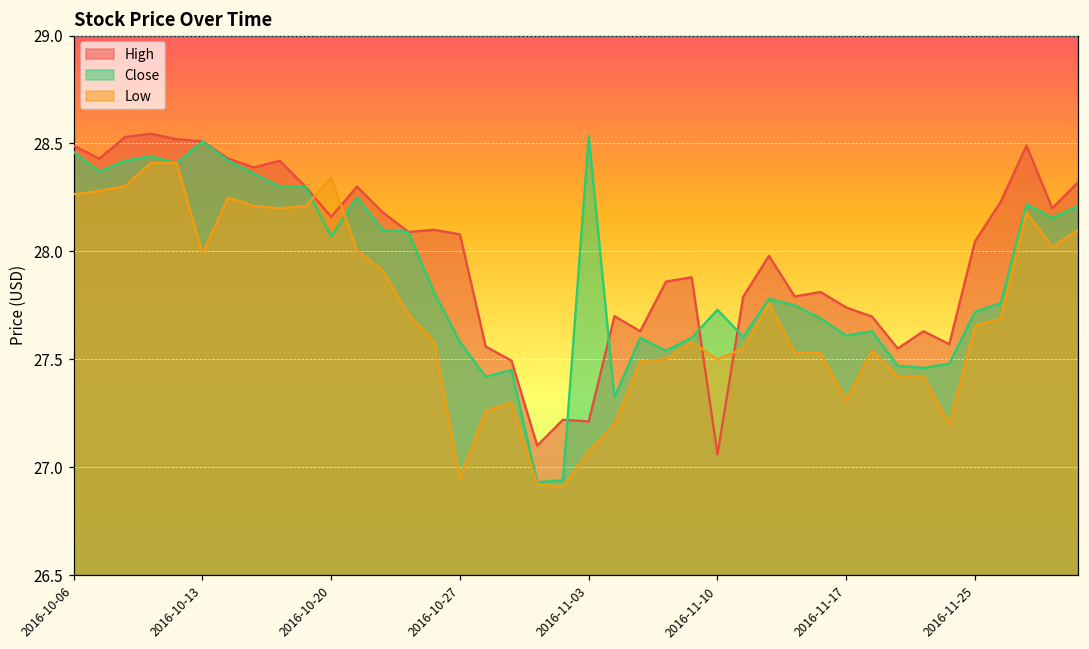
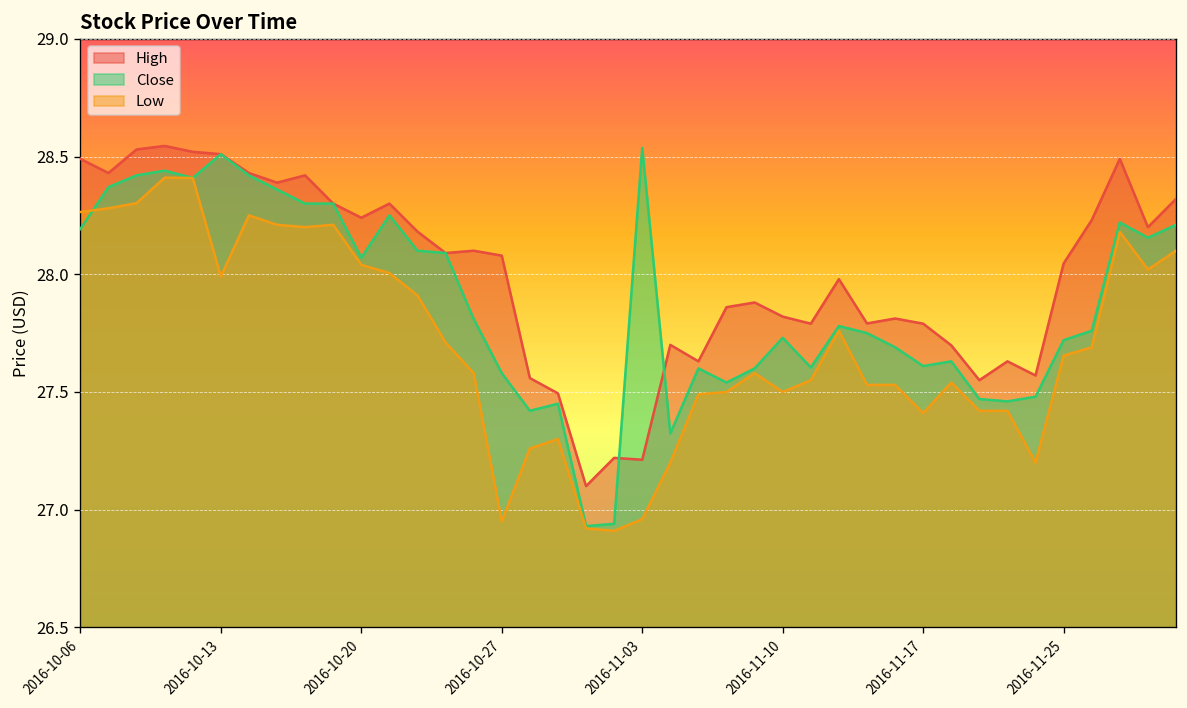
Close, 2016-10-06: 28.46 -> 28.19
High, 2016-10-20: 28.16 -> 28.24
Low, 2016-10-20: 28.34 -> 28.04
Low, 2016-11-03: 27.07 -> 26.96
High, 2016-11-10: 27.06 -> 27.82
High, 2016-11-17: 27.74 -> 27.79
Low, 2016-11-17: 27.31 -> 27.41
